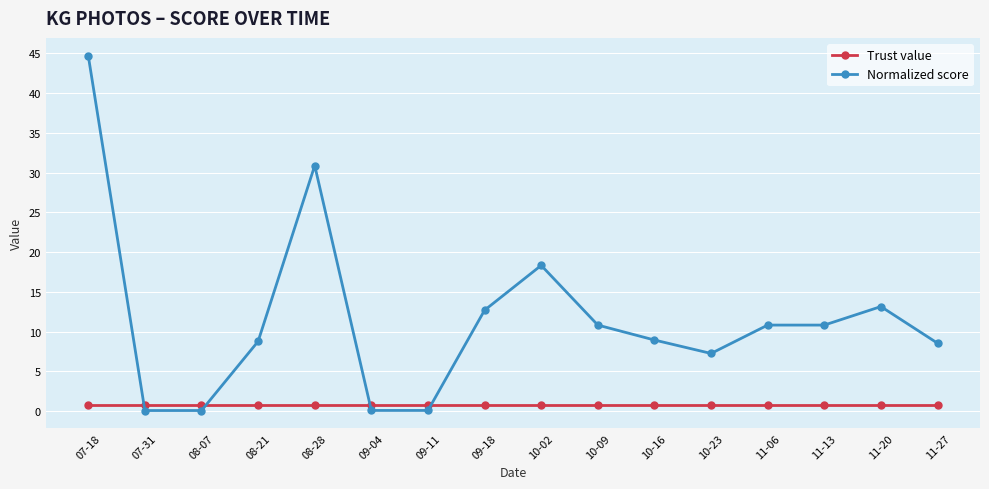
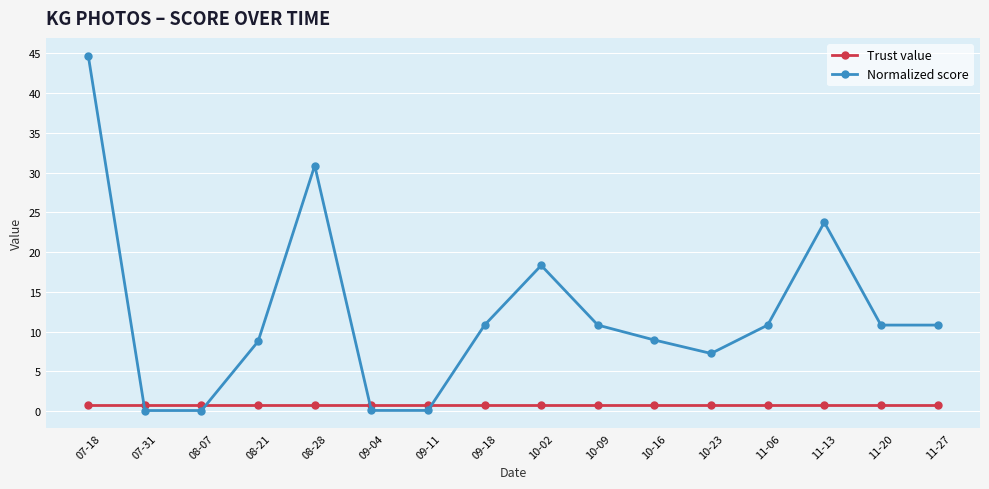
Normalized score, 09-18: 13 -> 11
Normalized score, 11-13: 11 -> 24
Normalized score, 11-20: 13 -> 11
Normalized score, 11-27: 9 -> 11
